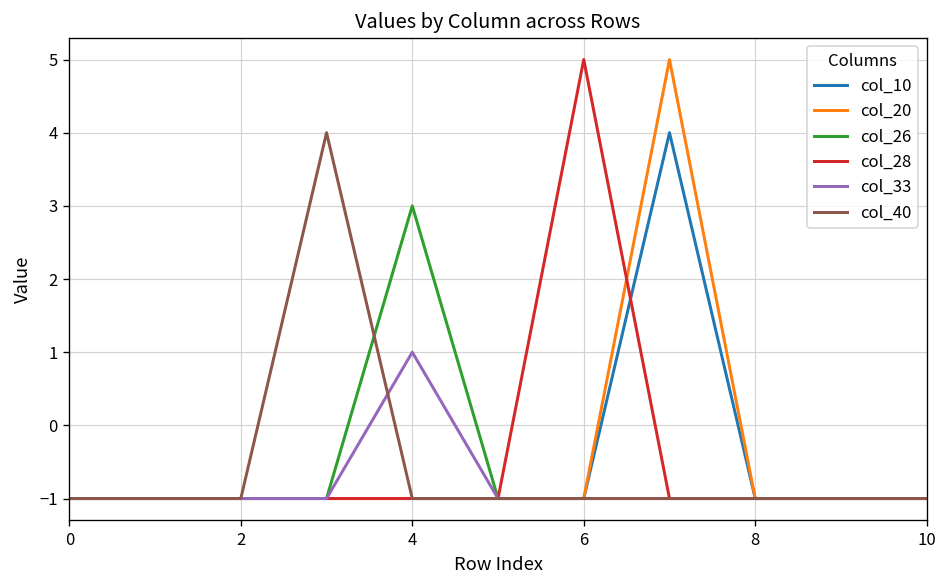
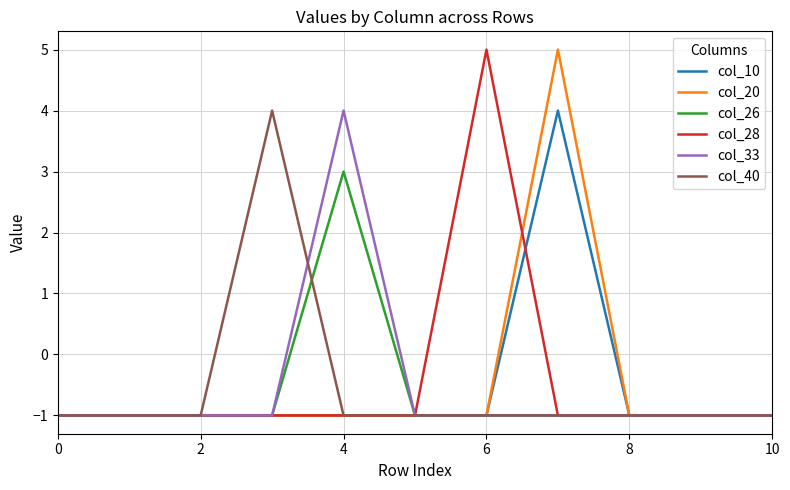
col_33, 4: 1 -> 4
